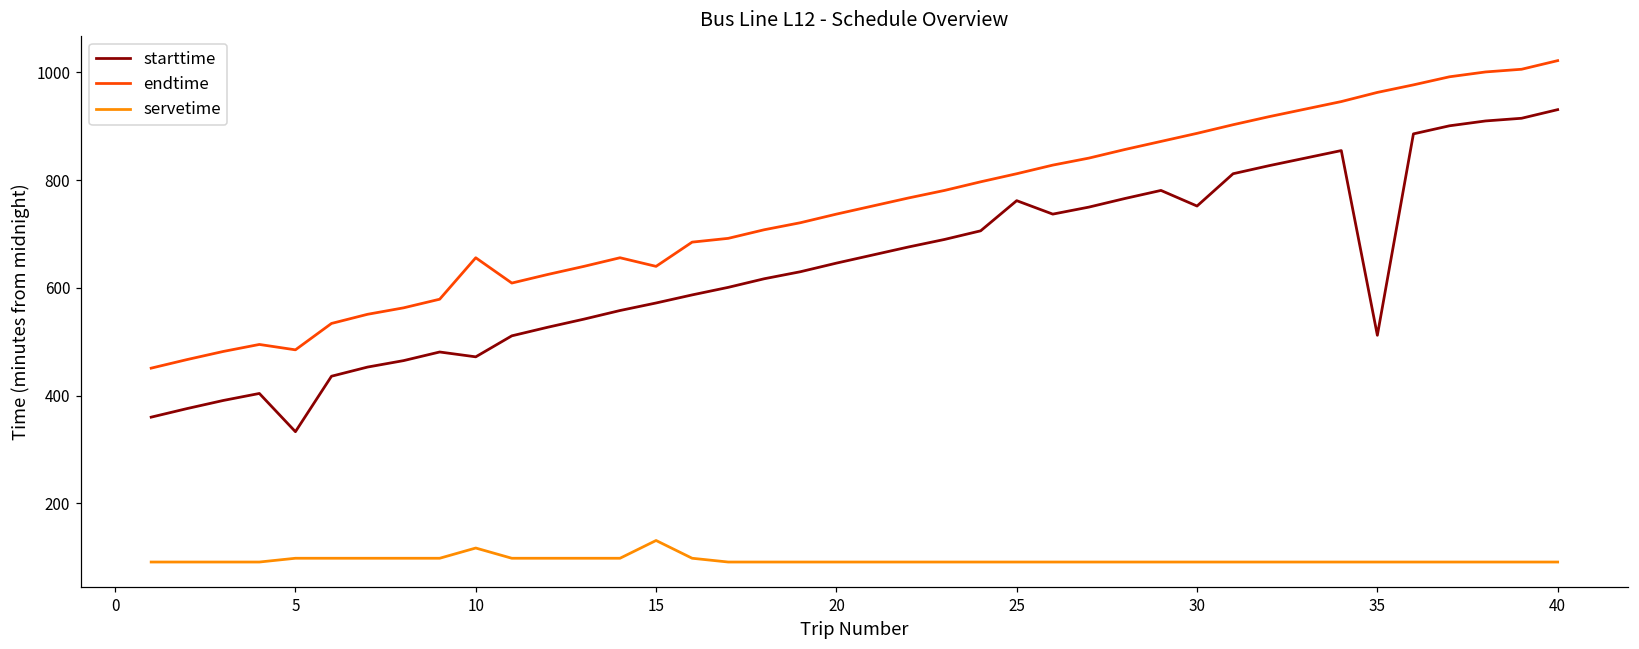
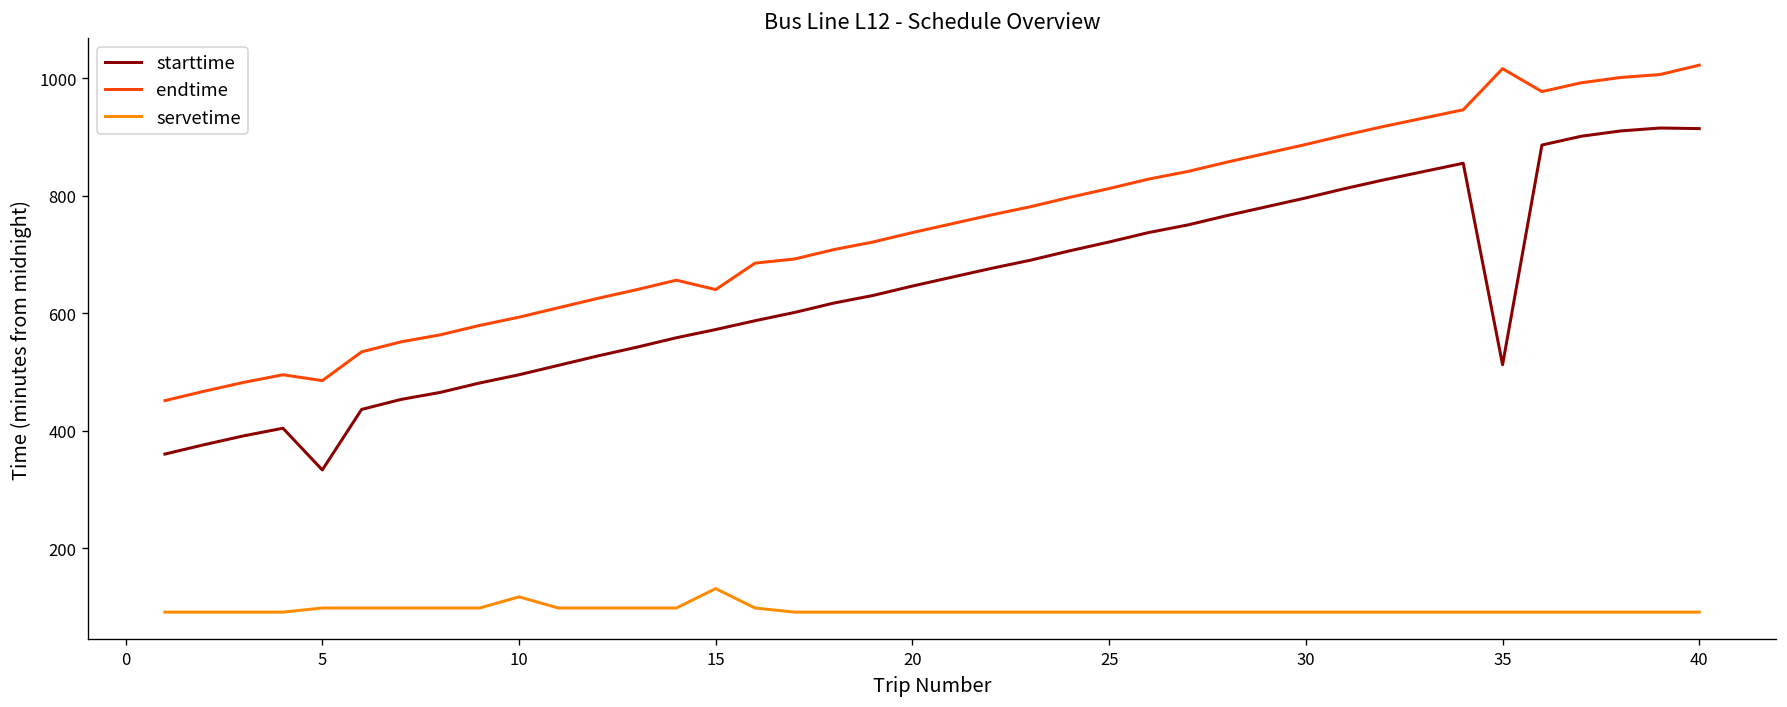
starttime, 10: 470 -> 500
endtime, 10: 660 -> 590
starttime, 25: 760 -> 720
starttime, 30: 750 -> 800
endtime, 35: 960 -> 1020
starttime, 40: 930 -> 910
